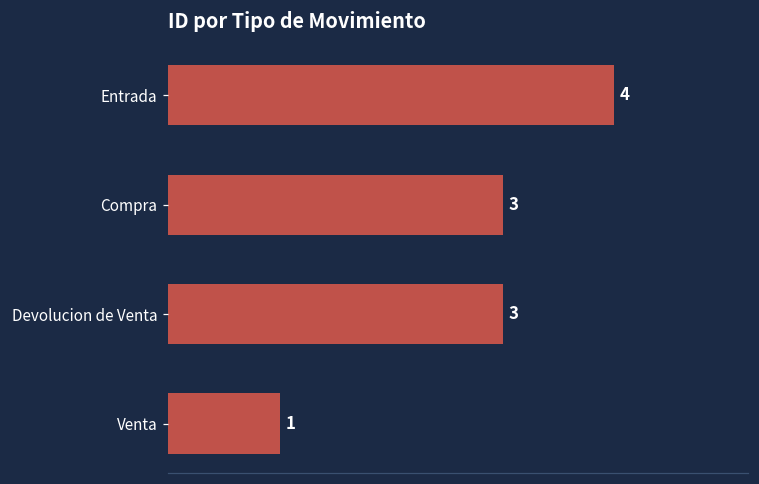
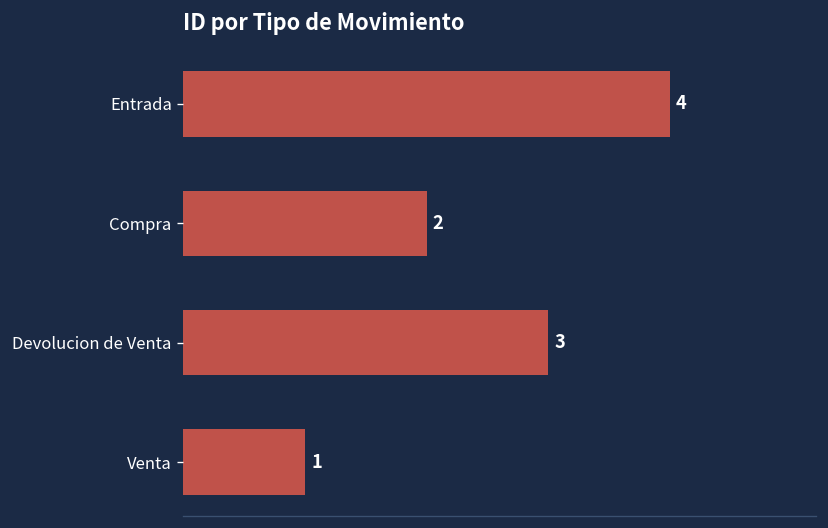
Compra: 3 -> 2
